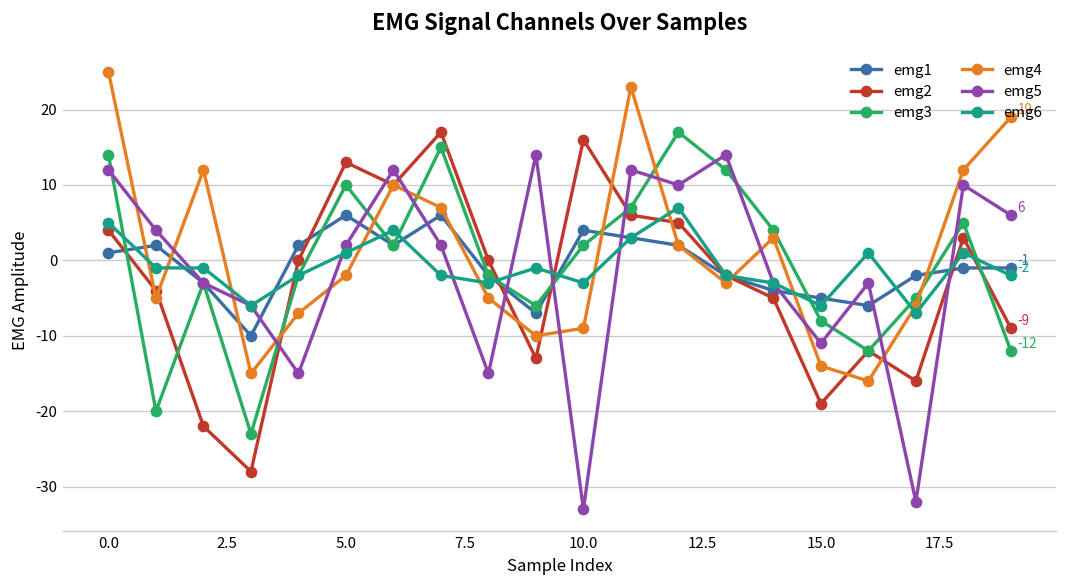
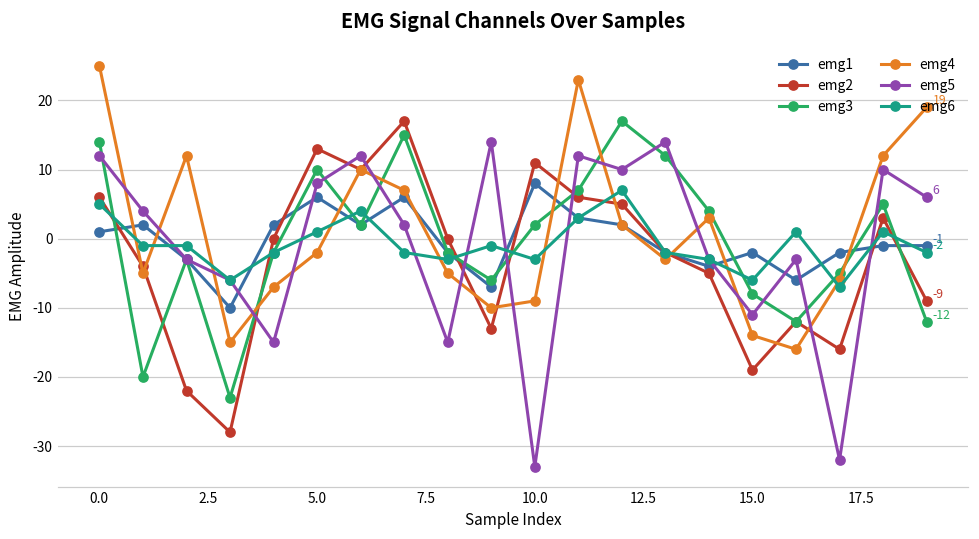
emg2, 0.0: 4 -> 6
emg5, 5.0: 2 -> 8
emg1, 10.0: 4 -> 8
emg2, 10.0: 16 -> 11
emg1, 15.0: -5 -> -2
